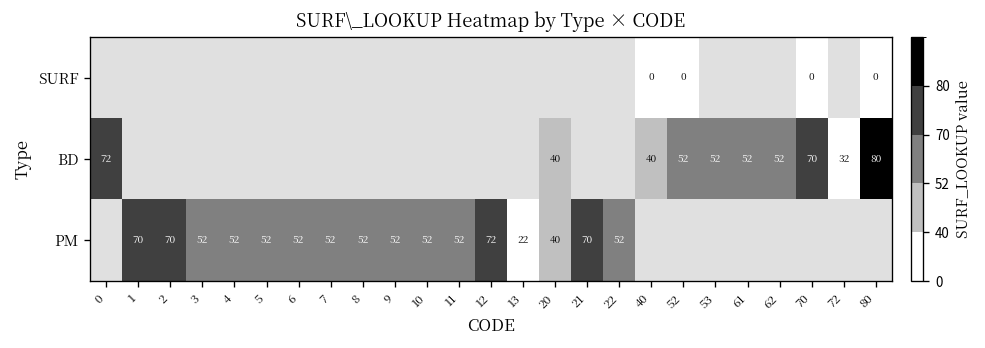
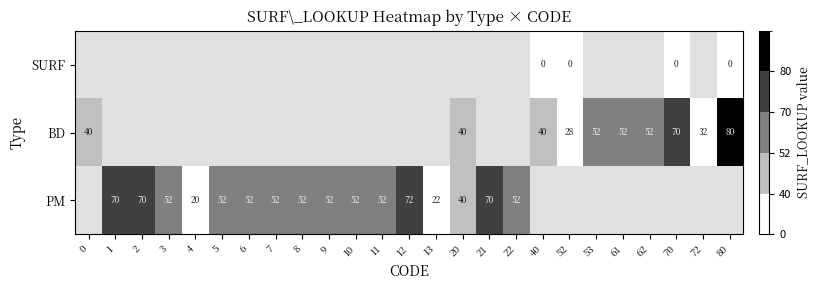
BD, 0: 72 -> 40
BD, 52: 52 -> 28
PM, 4: 52 -> 20
